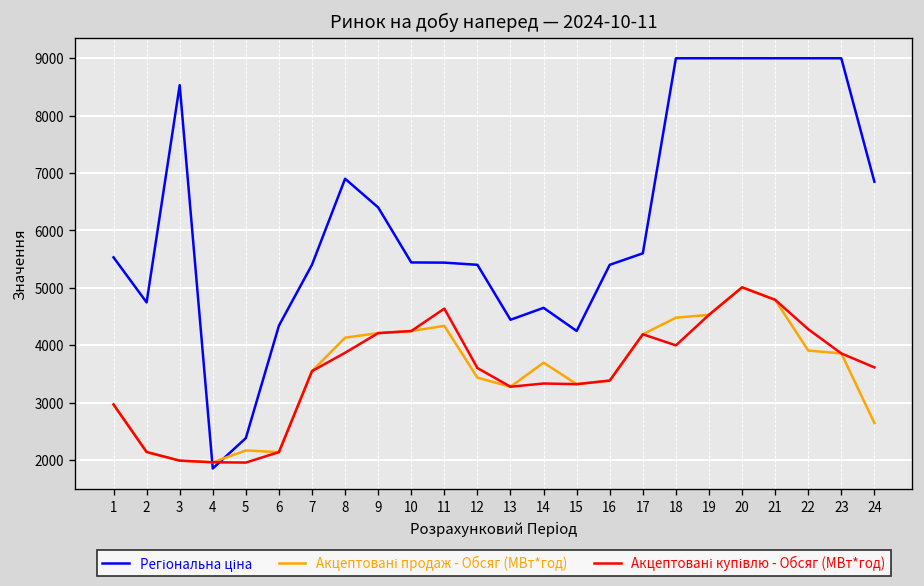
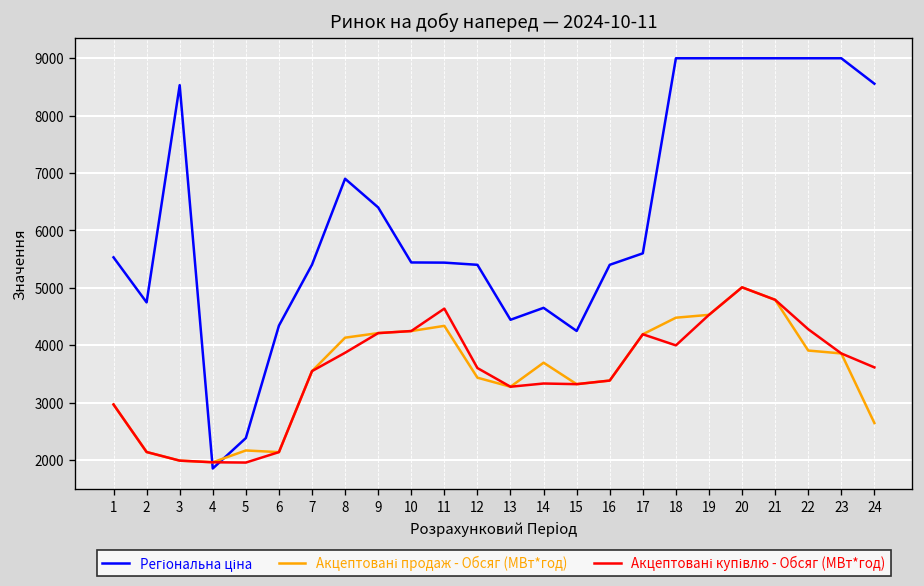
Регіональна ціна, 24: 6800 -> 8600
